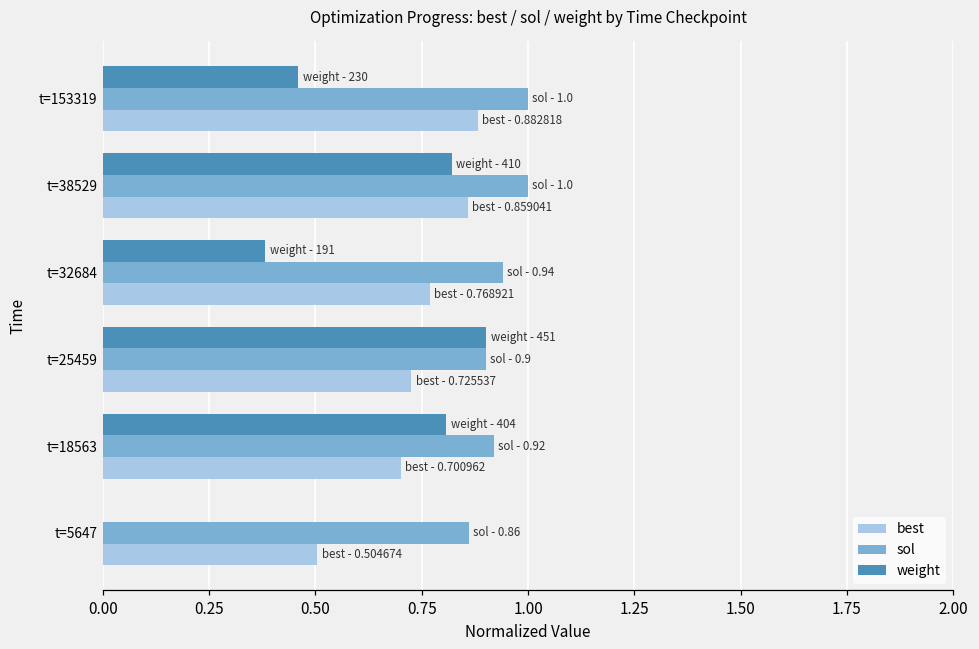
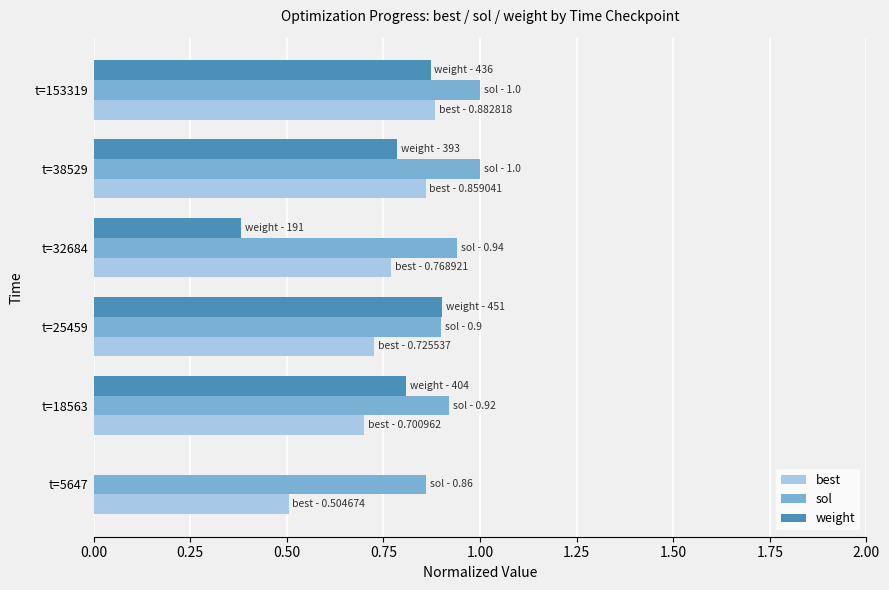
weight, t=153319: 230 -> 436
weight, t=38529: 410 -> 393
